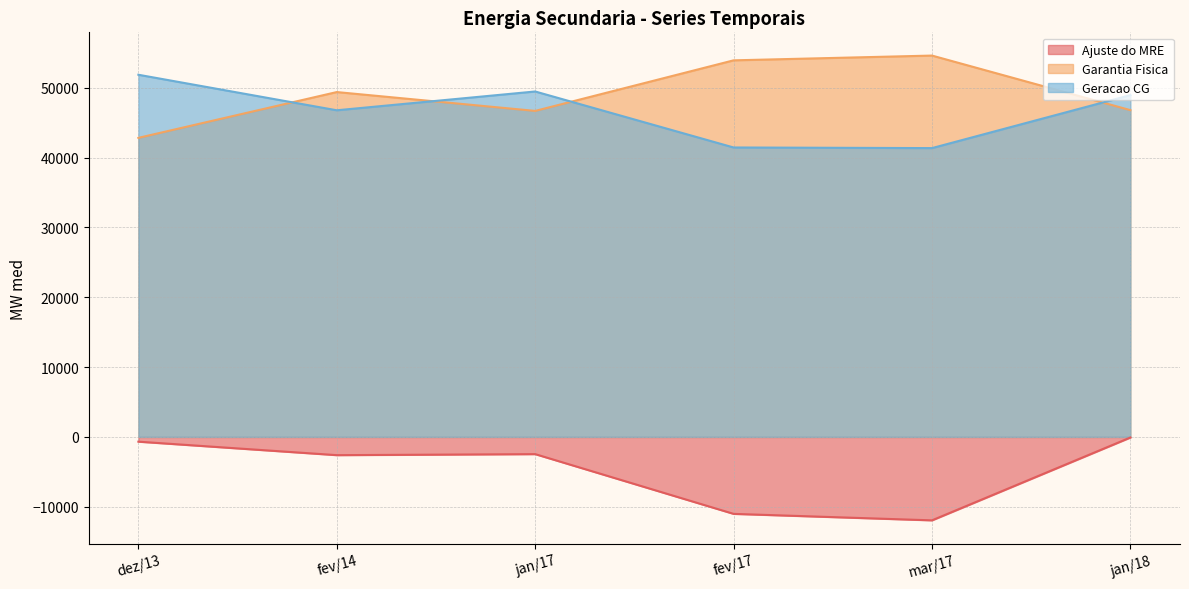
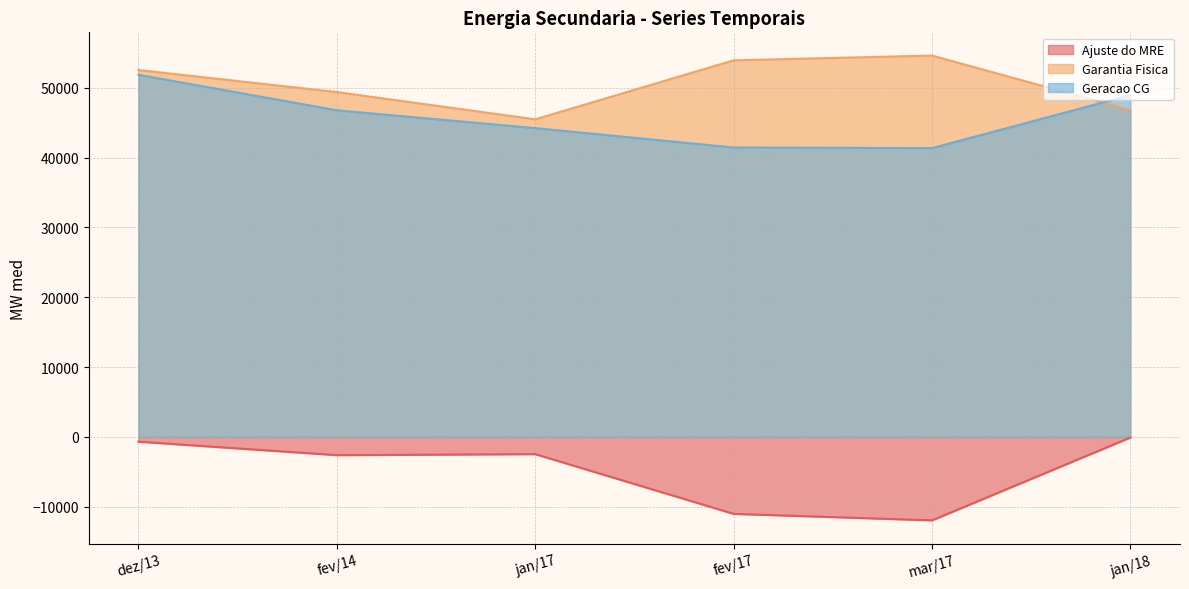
Garantia Fisica, dez/13: 43000 -> 53000
Garantia Fisica, jan/17: 47000 -> 45000
Geracao CG, jan/17: 49000 -> 44000
